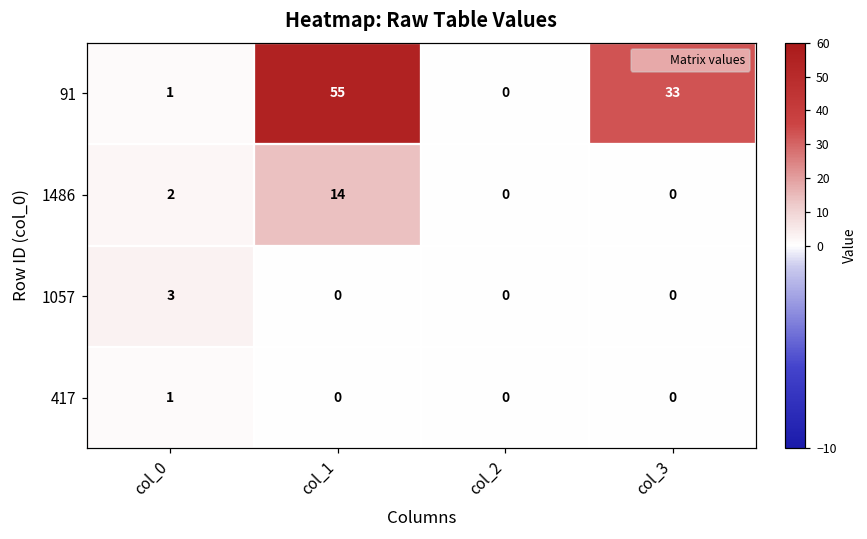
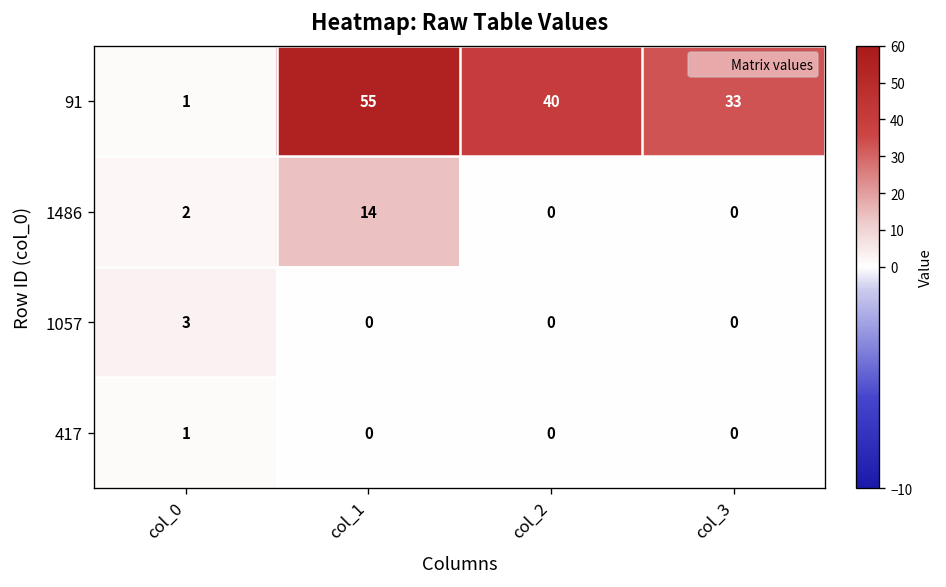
91, col_2: 0 -> 40
